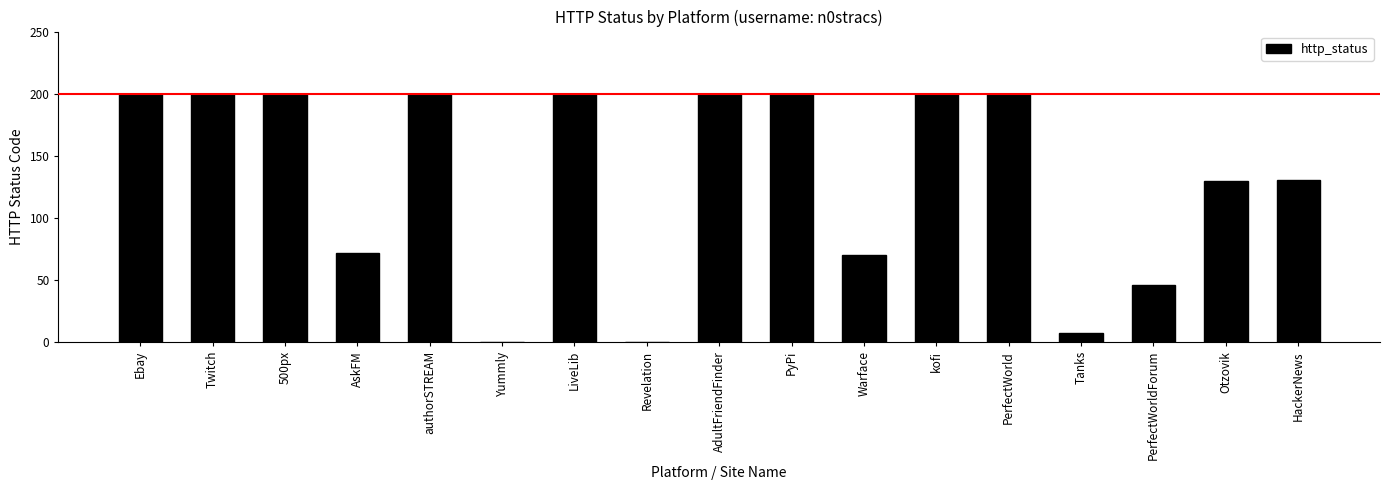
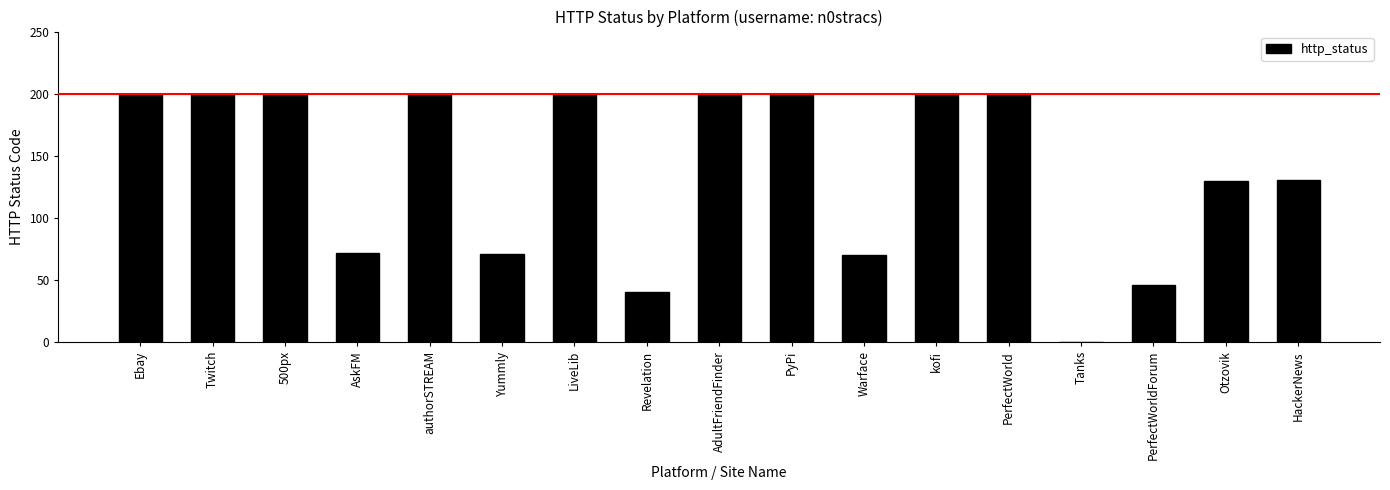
Yummly: 0 -> 71
Revelation: 0 -> 40
Tanks: 8 -> 0
